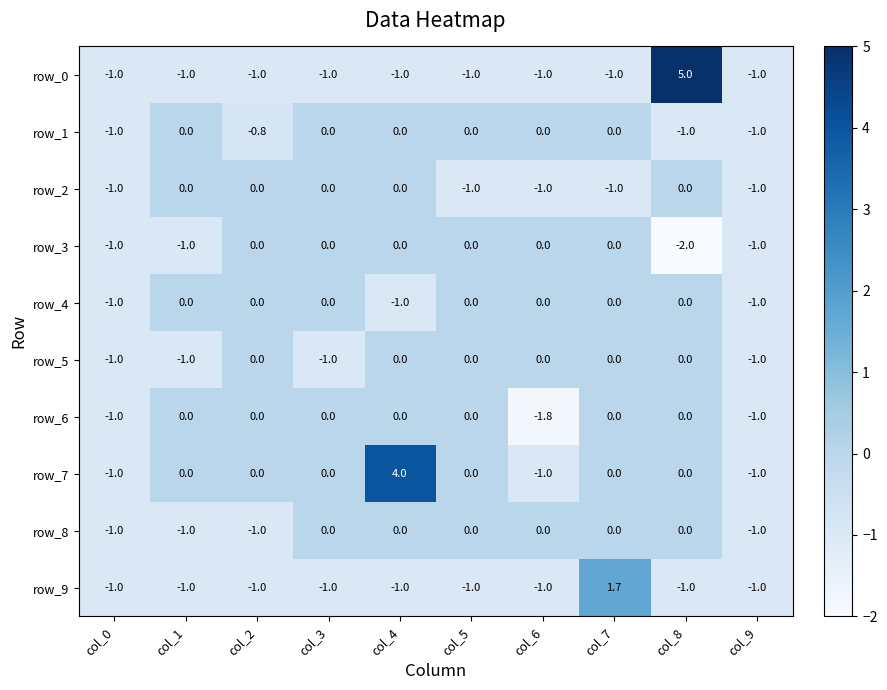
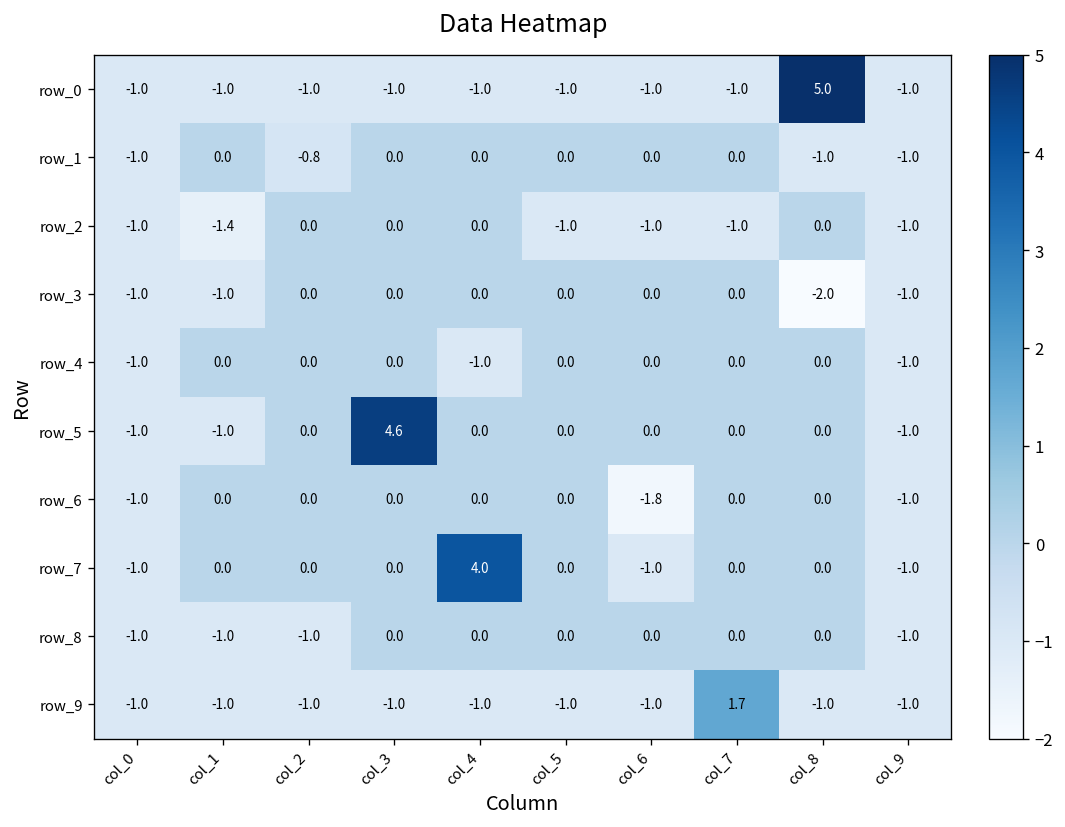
row_2, col_1: 0.0 -> -1.4
row_5, col_3: -1.0 -> 4.6
